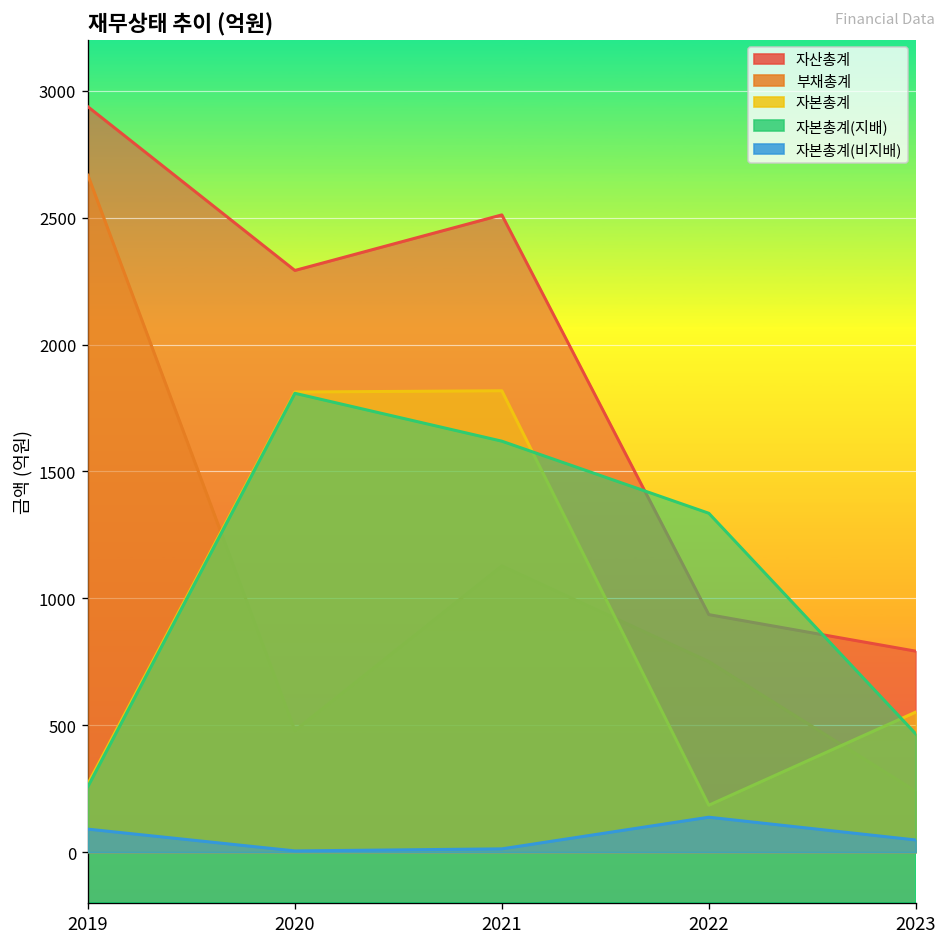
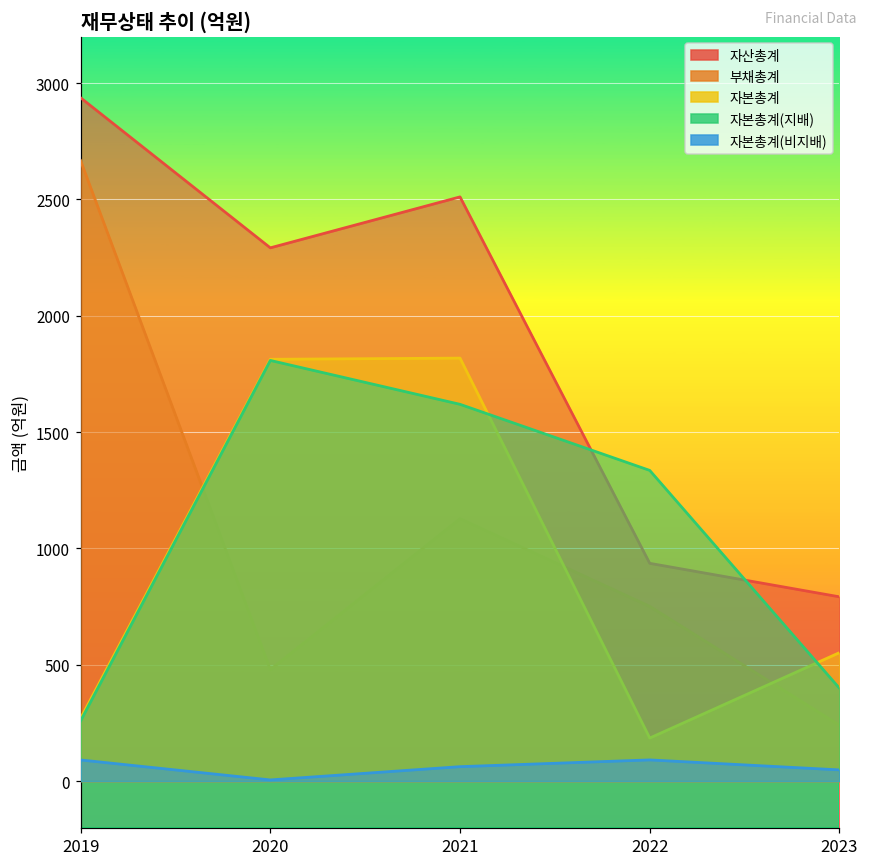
자본총계(비지배), 2021: 10 -> 60
자본총계(비지배), 2022: 140 -> 90
자본총계(지배), 2023: 470 -> 400
